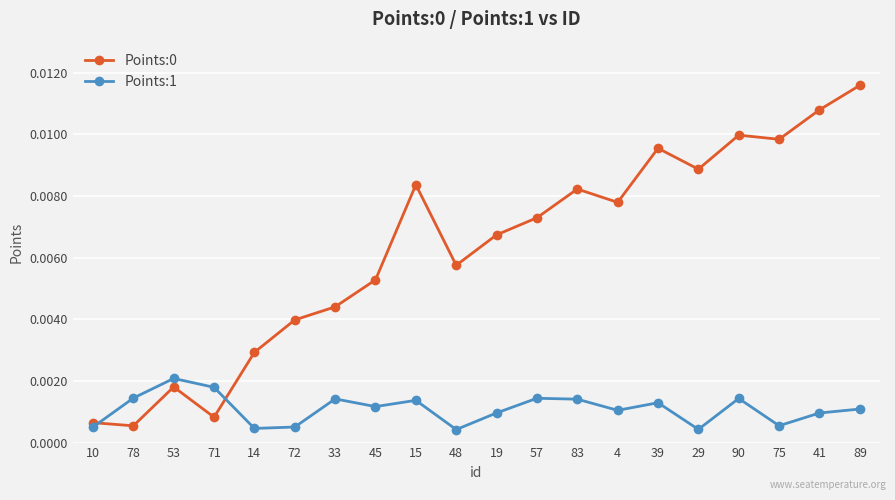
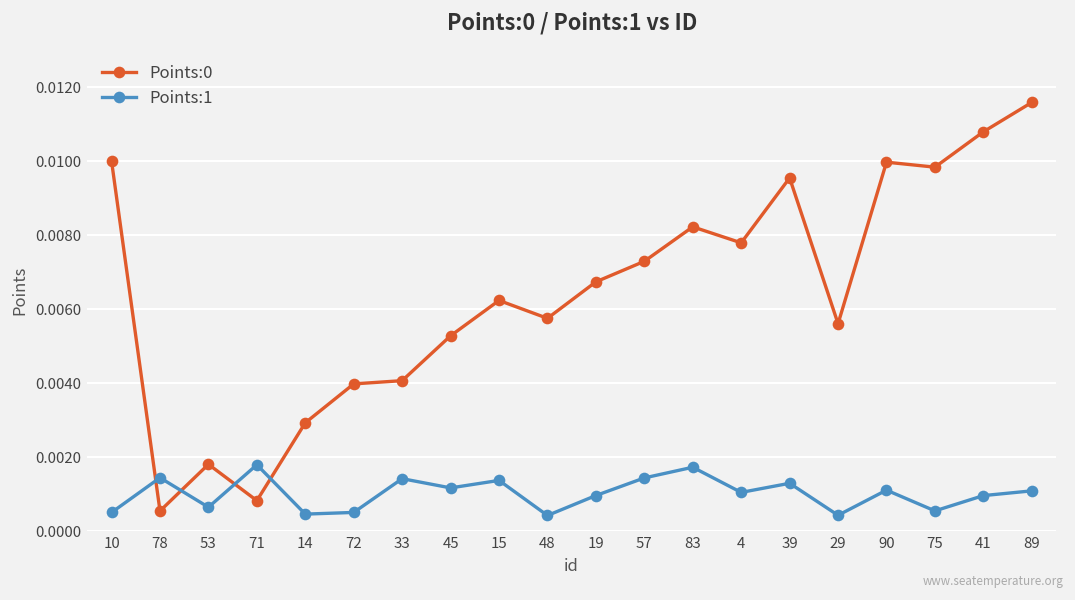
Points:0, 10: 0.0006 -> 0.0100
Points:1, 53: 0.0021 -> 0.0006
Points:0, 33: 0.0044 -> 0.0041
Points:0, 15: 0.0084 -> 0.0062
Points:1, 83: 0.0014 -> 0.0017
Points:0, 29: 0.0089 -> 0.0056
Points:1, 90: 0.0014 -> 0.0011
